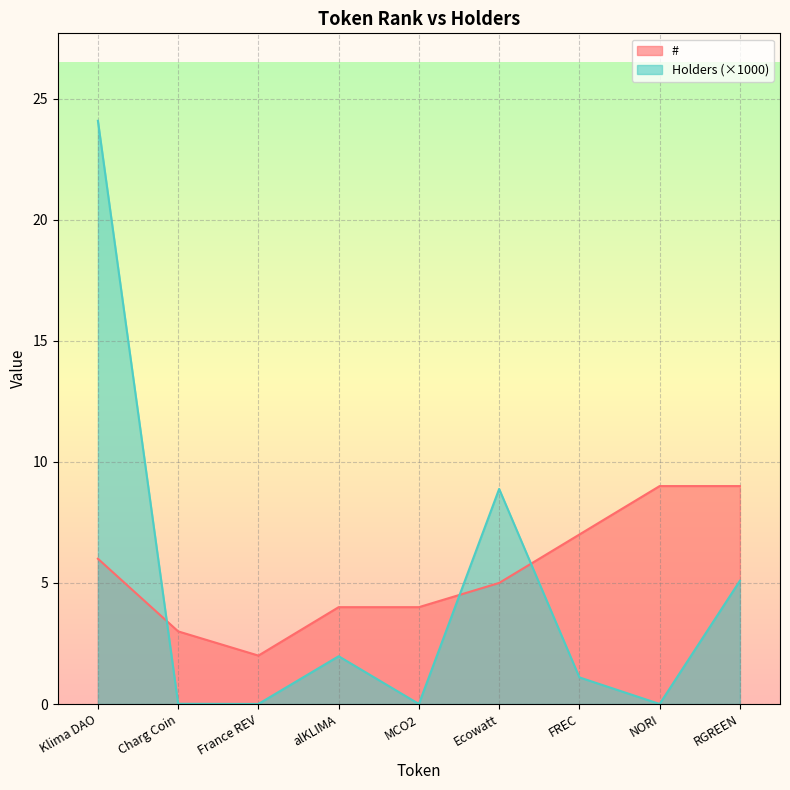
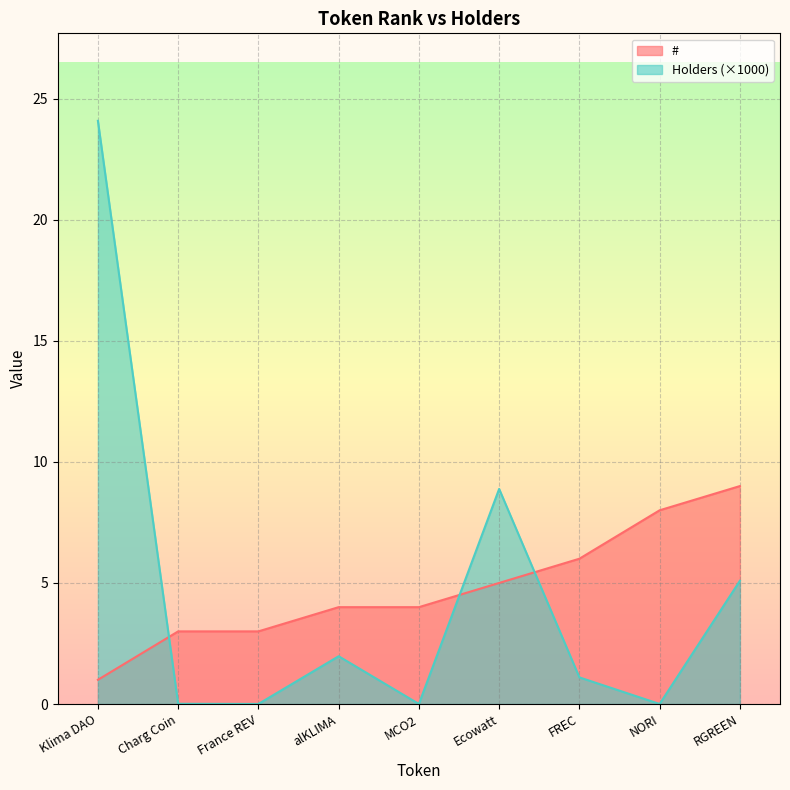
#, Klima DAO: 6 -> 1
#, France REV: 2 -> 3
#, FREC: 7 -> 6
#, NORI: 9 -> 8
